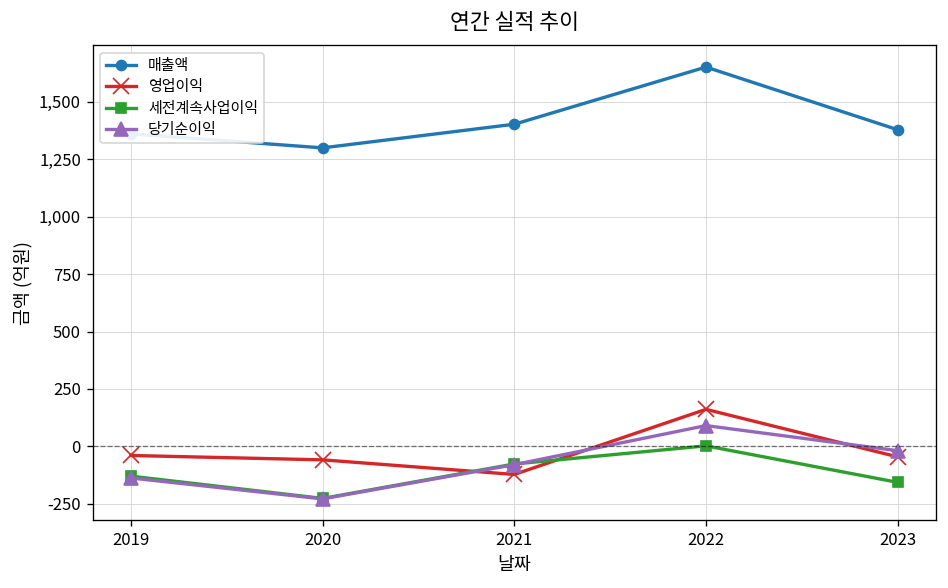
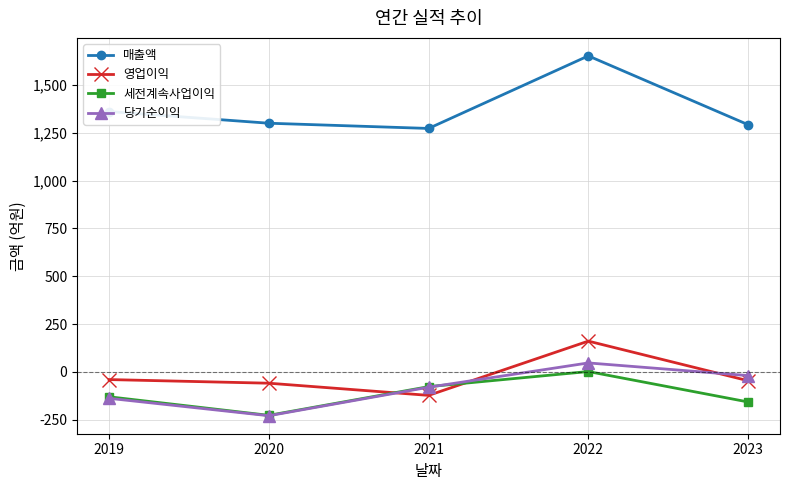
매출액, 2021: 1,400 -> 1,270
당기순이익, 2022: 90 -> 50
매출액, 2023: 1,380 -> 1,290
